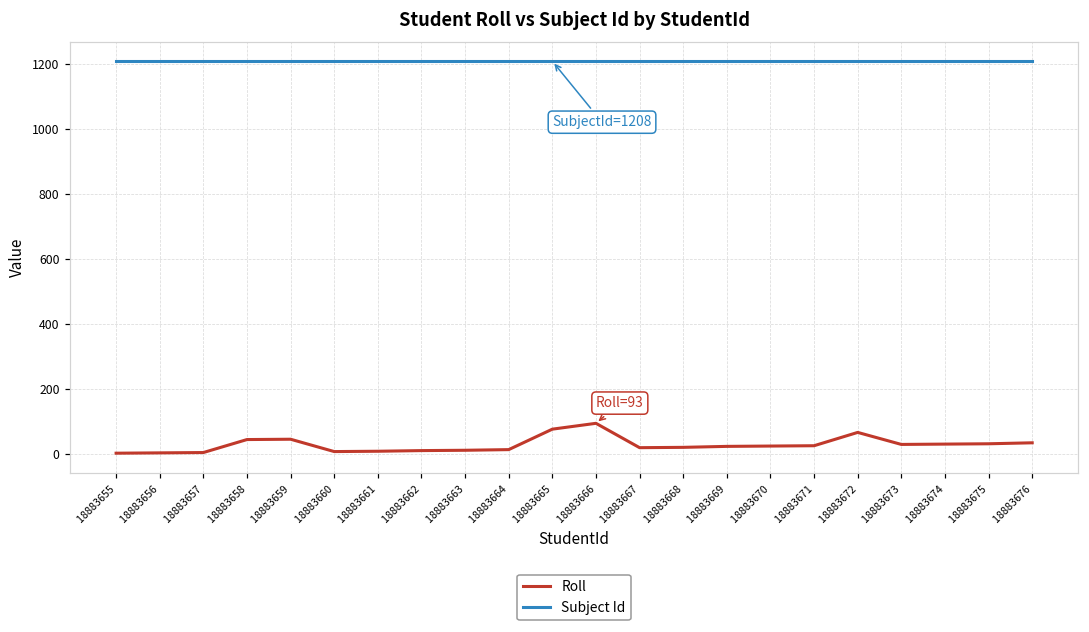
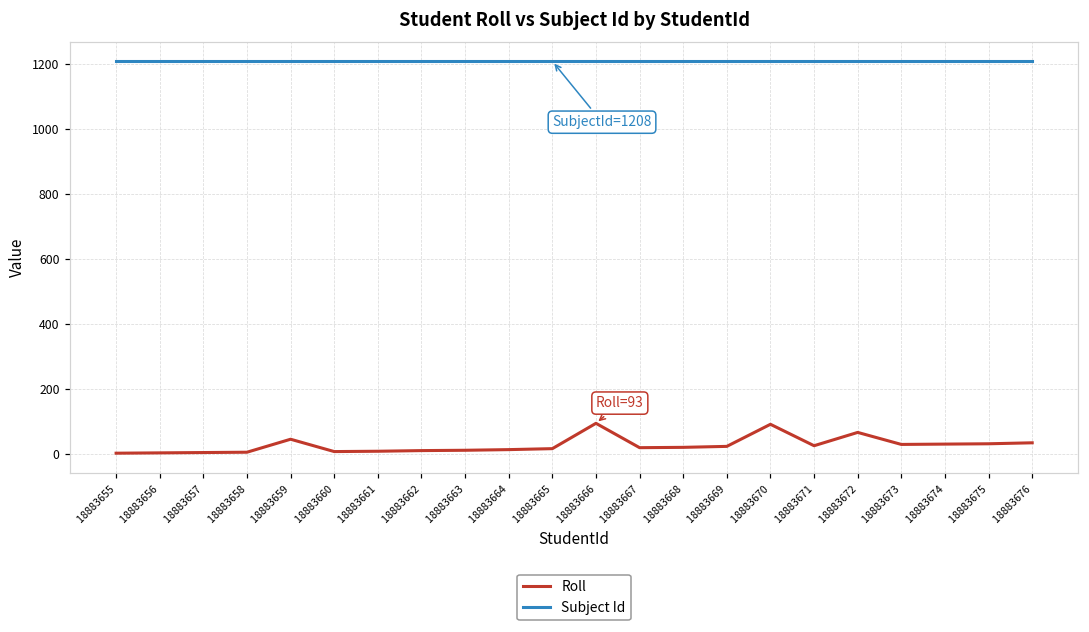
Roll, 18883658: 40 -> 0
Roll, 18883665: 80 -> 20
Roll, 18883670: 20 -> 90
